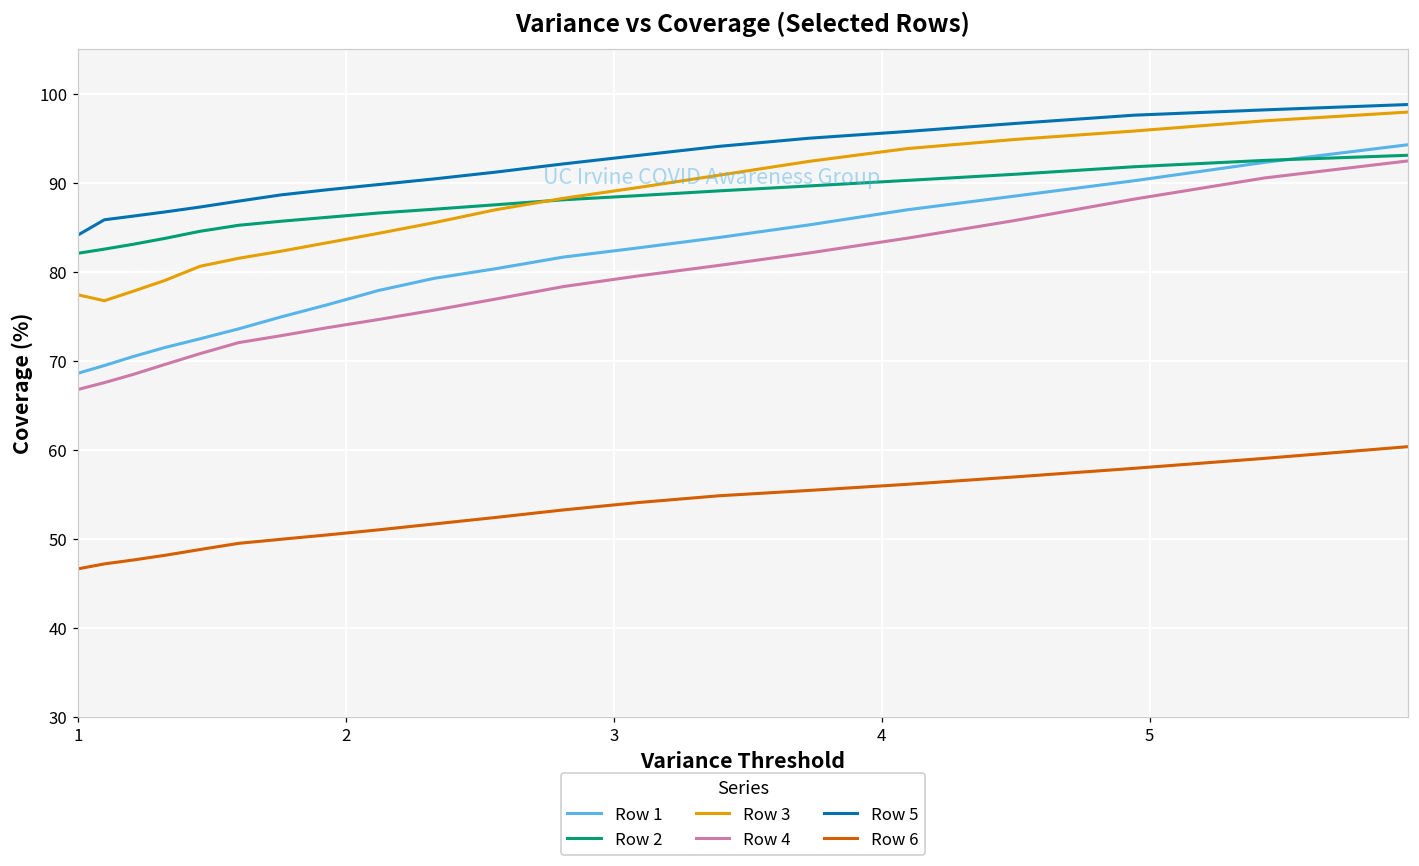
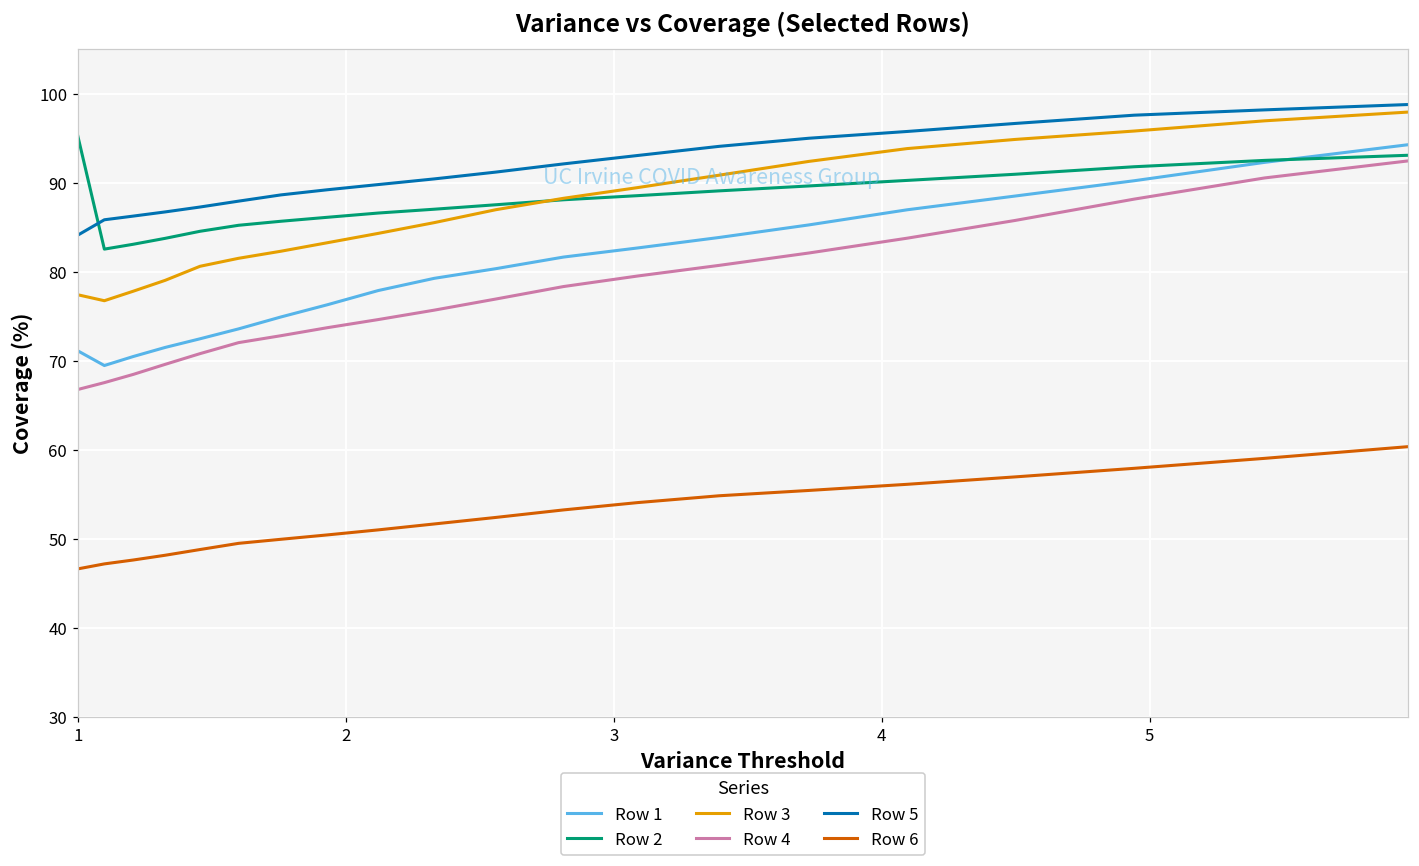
Row 1, 1: 69 -> 71
Row 2, 1: 82 -> 95
